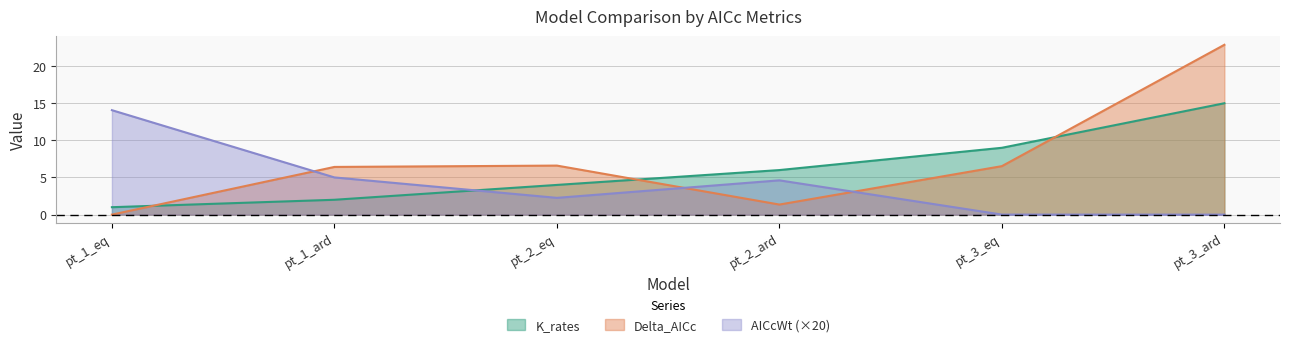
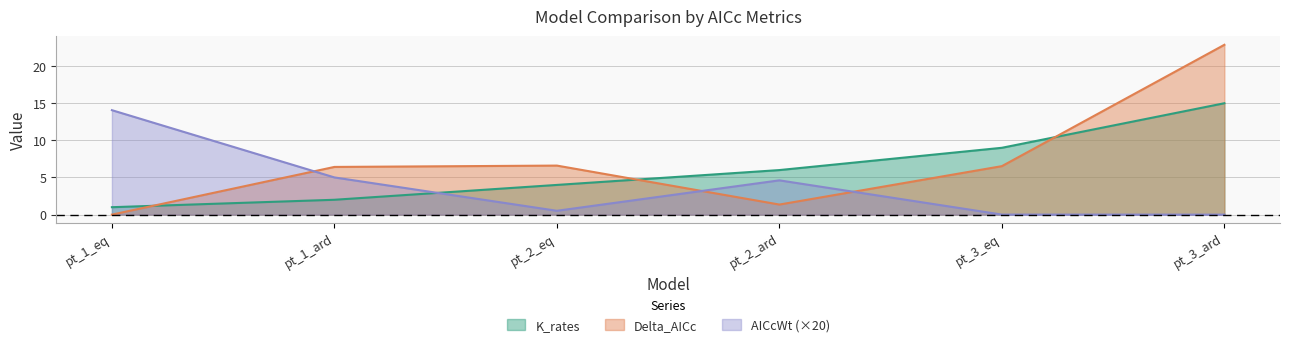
AICcWt (×20), pt_2_eq: 2 -> 1
